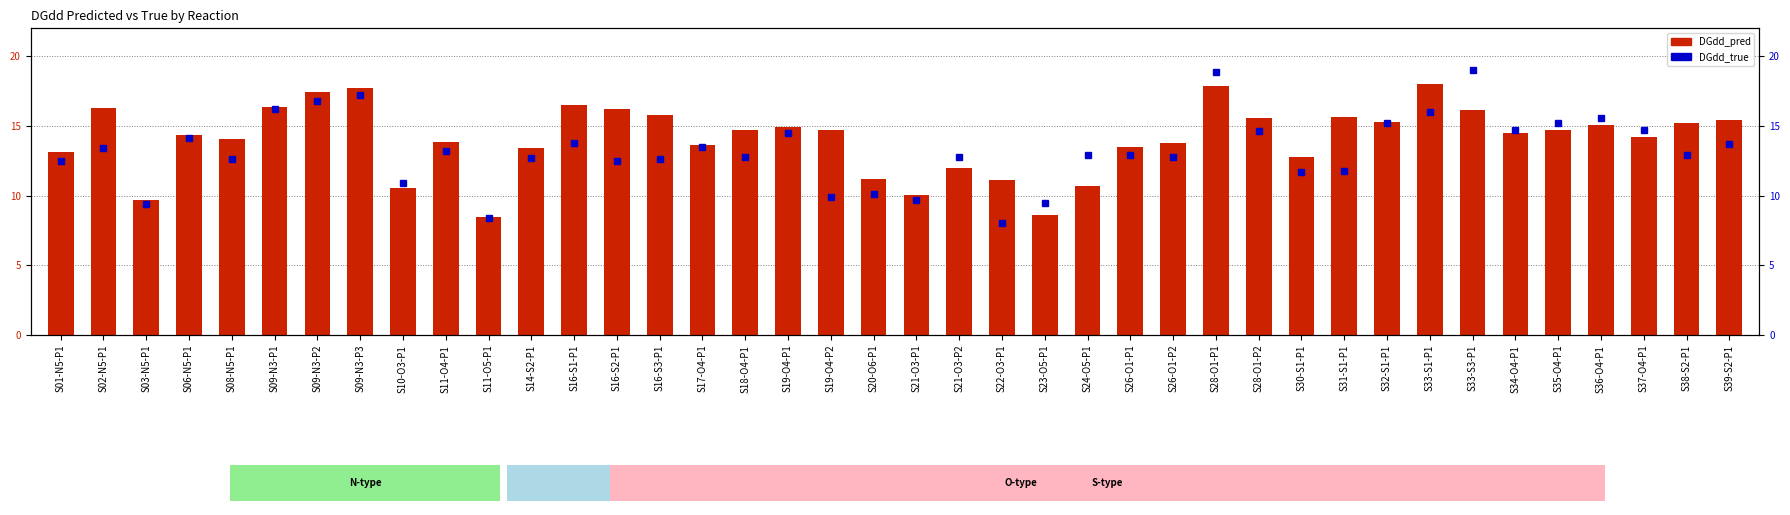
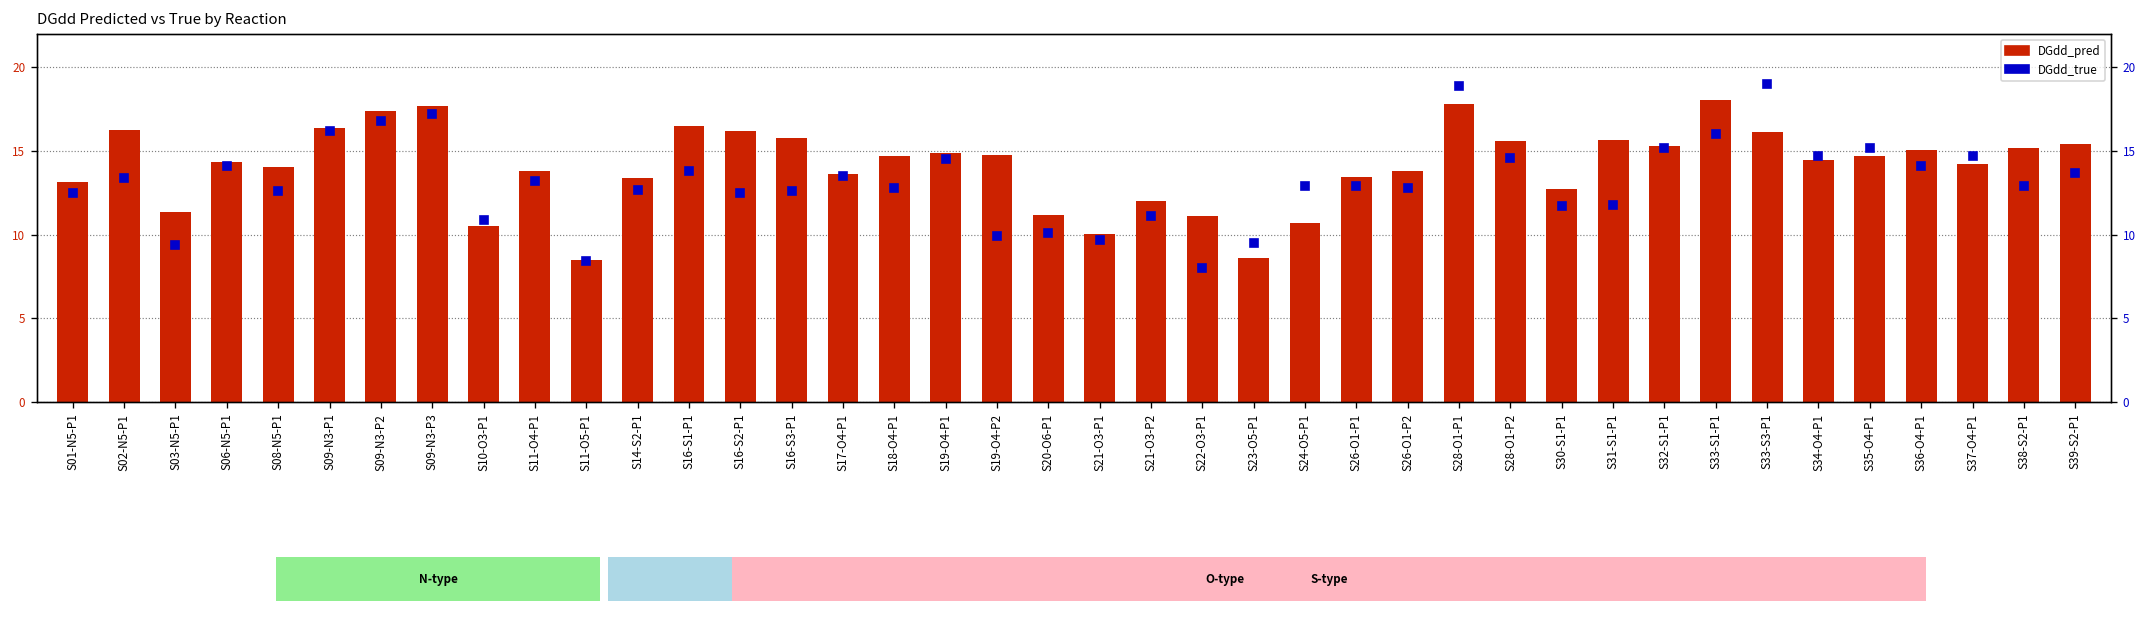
DGdd_pred, S03-N5-P1: 9.7 -> 11.4
DGdd_true, S21-O3-P2: 12.8 -> 11.1
DGdd_true, S36-O4-P1: 15.6 -> 14.1
